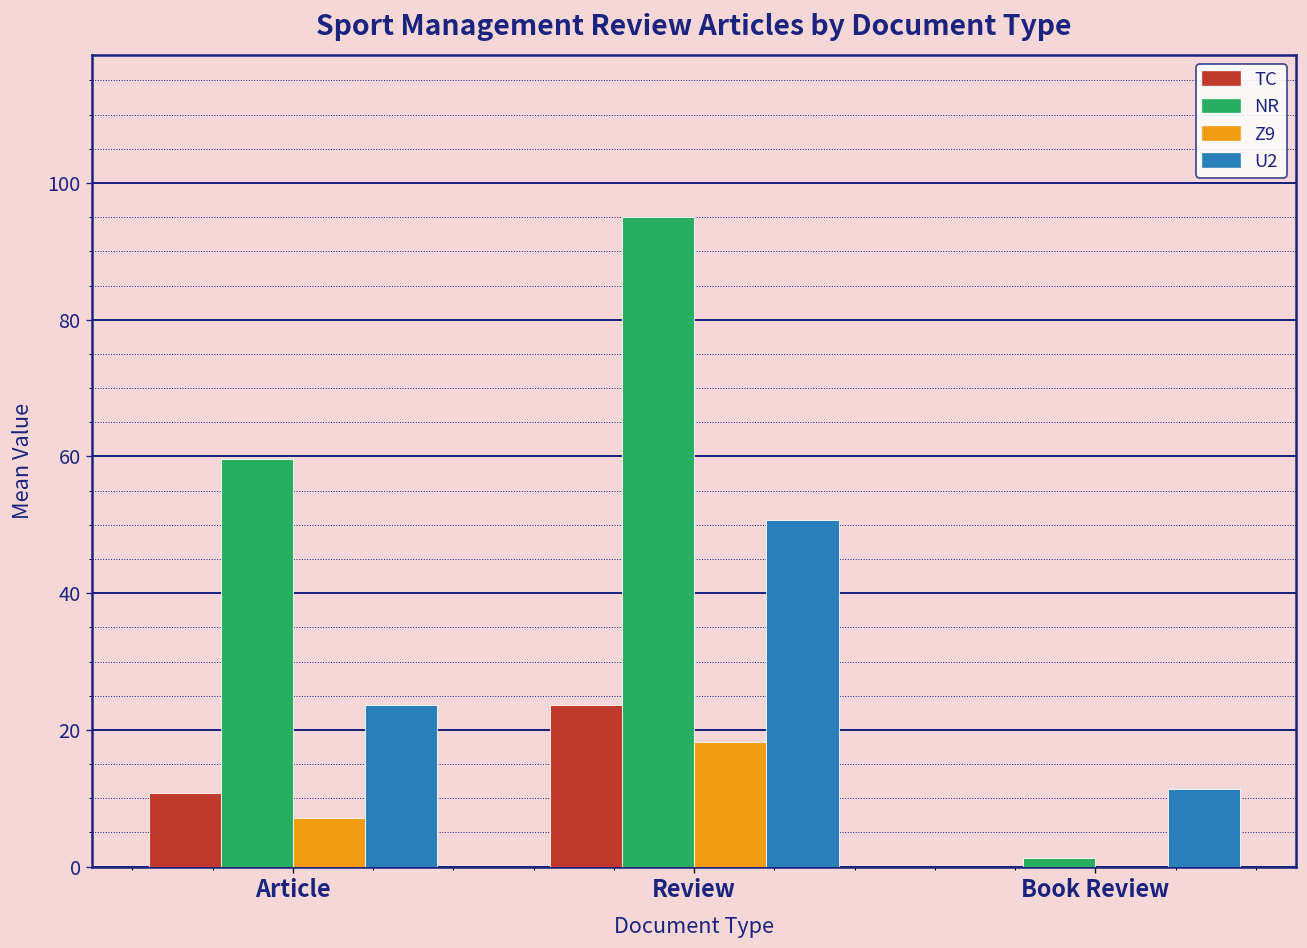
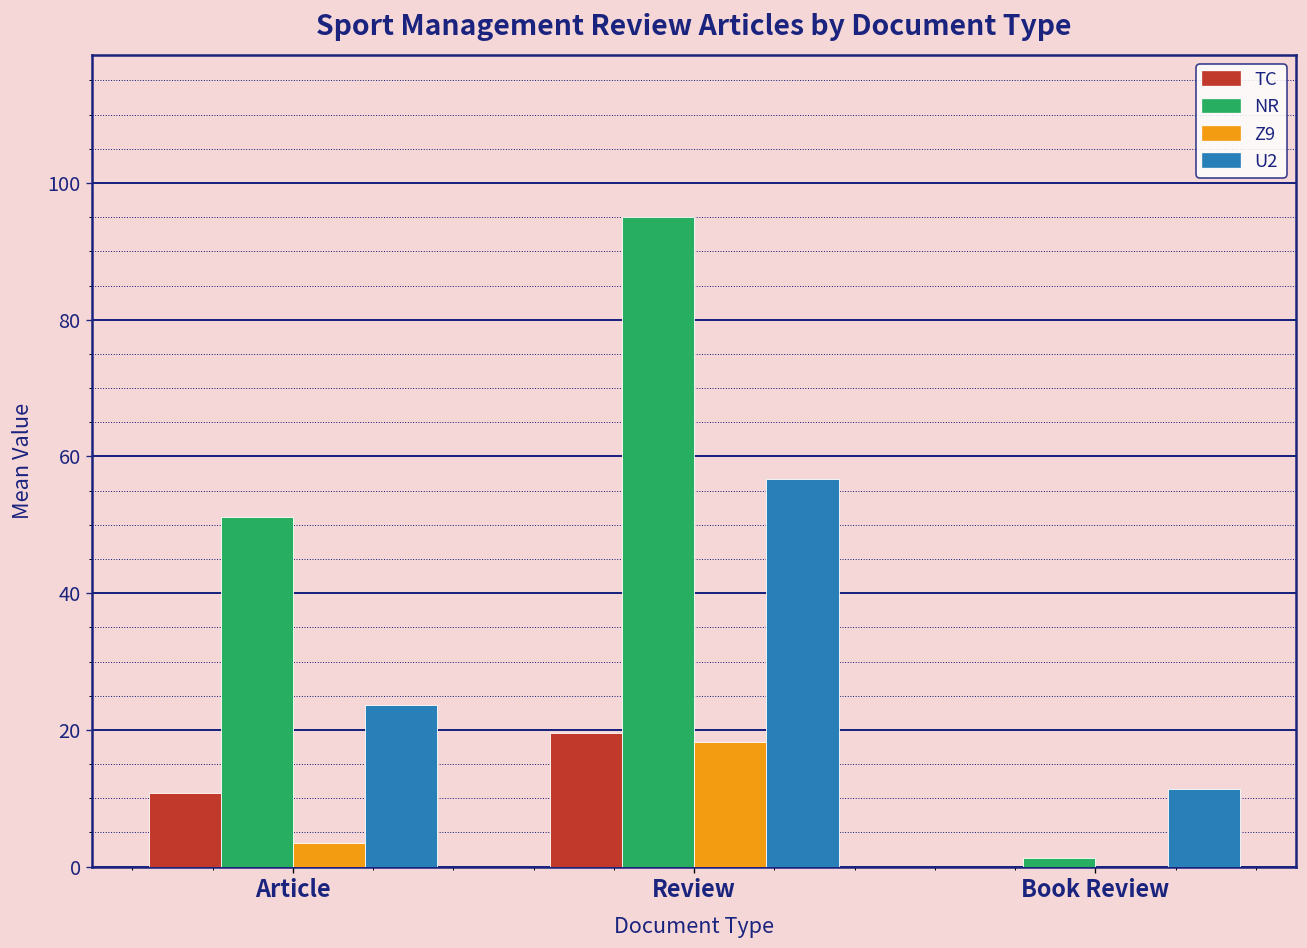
NR, Article: 60 -> 51
Z9, Article: 7 -> 3
TC, Review: 24 -> 20
U2, Review: 51 -> 57
